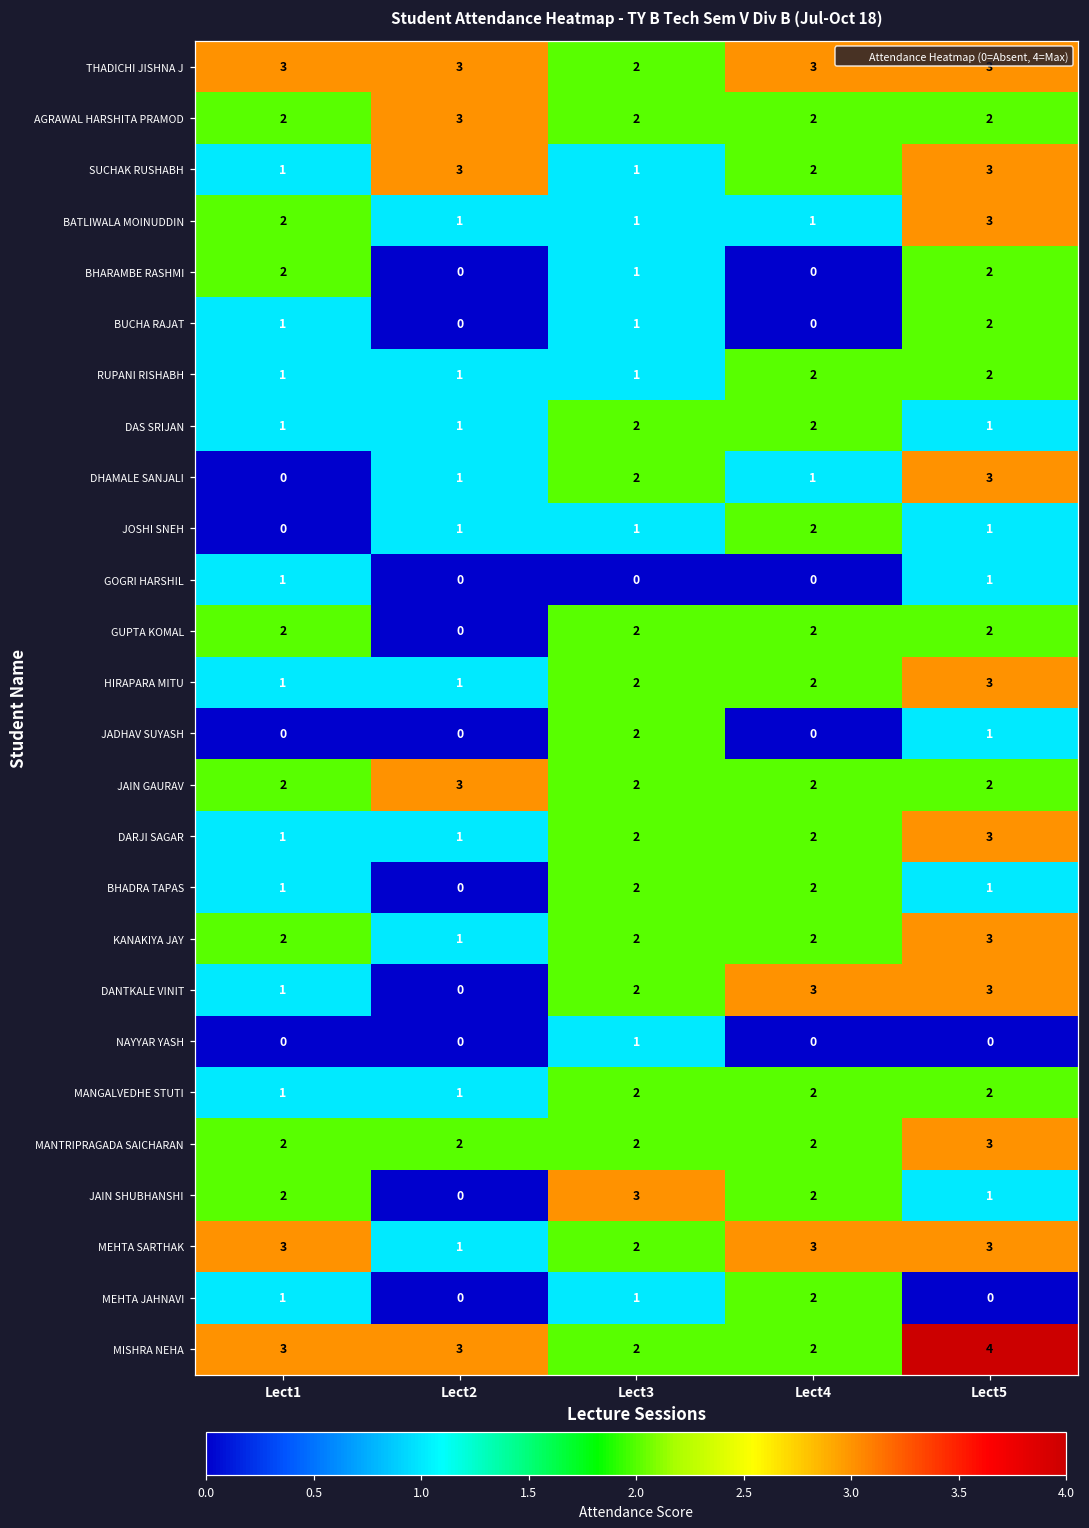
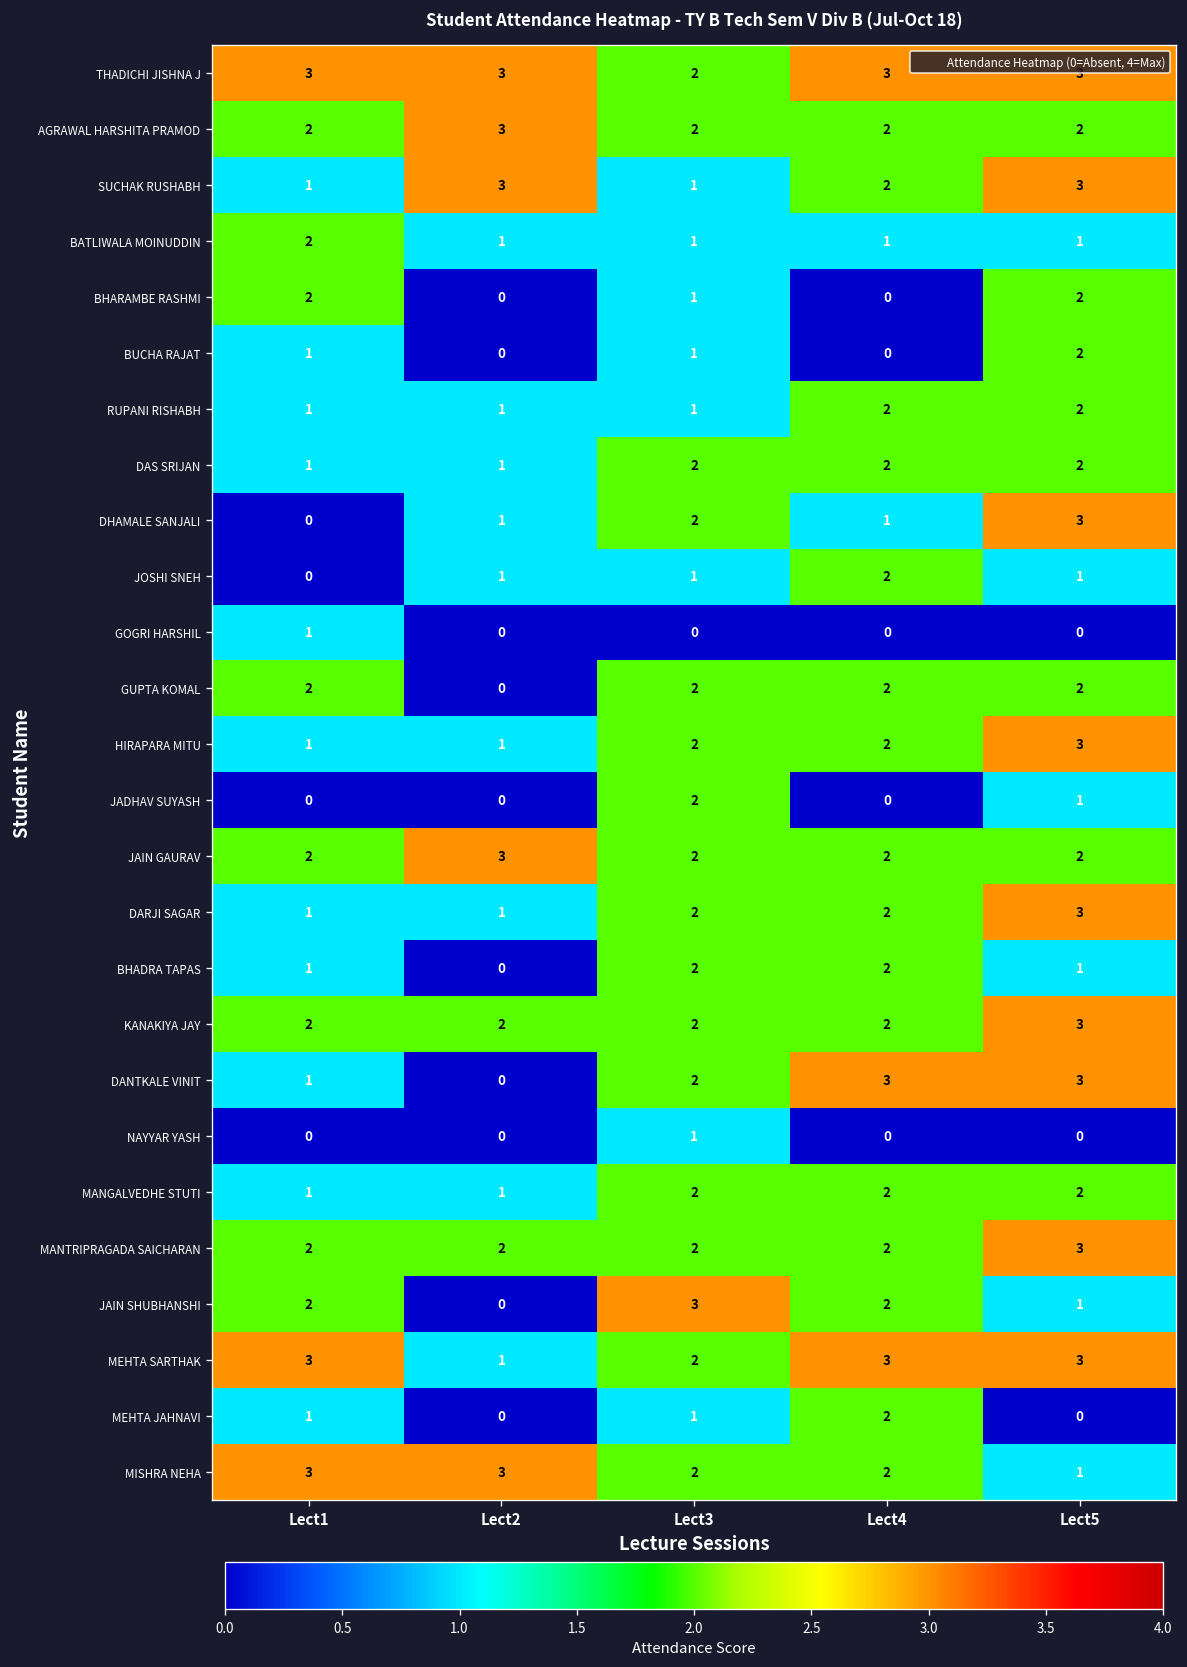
BATLIWALA MOINUDDIN, Lect5: 3 -> 1
DAS SRIJAN, Lect5: 1 -> 2
GOGRI HARSHIL, Lect5: 1 -> 0
KANAKIYA JAY, Lect2: 1 -> 2
MISHRA NEHA, Lect5: 4 -> 1
